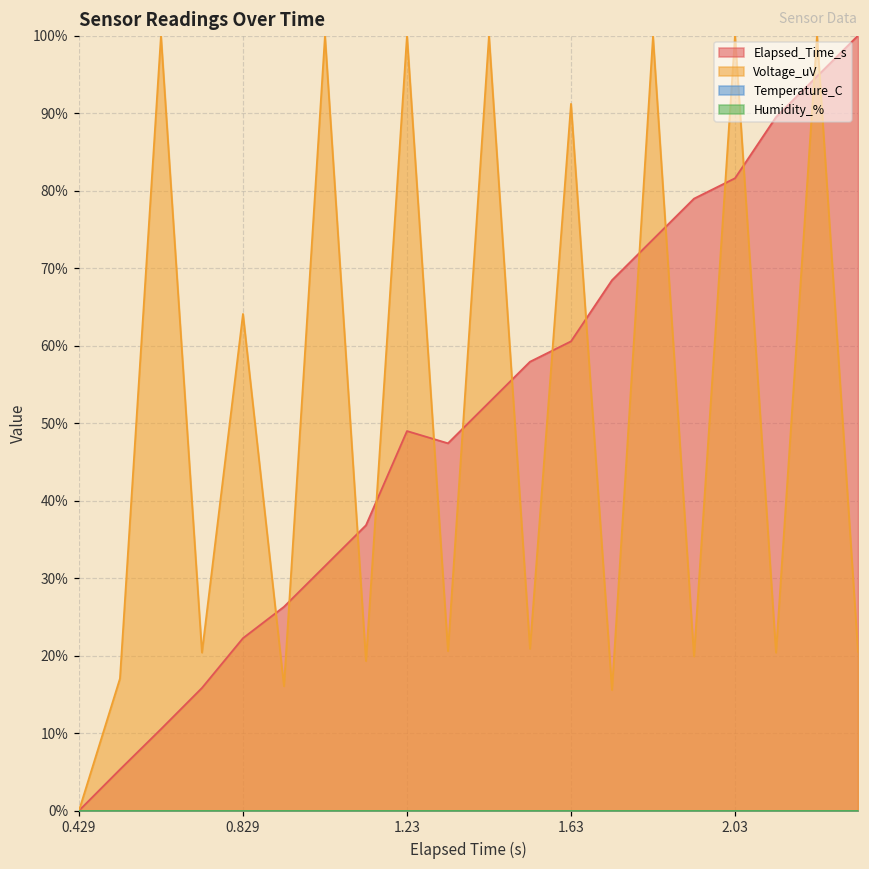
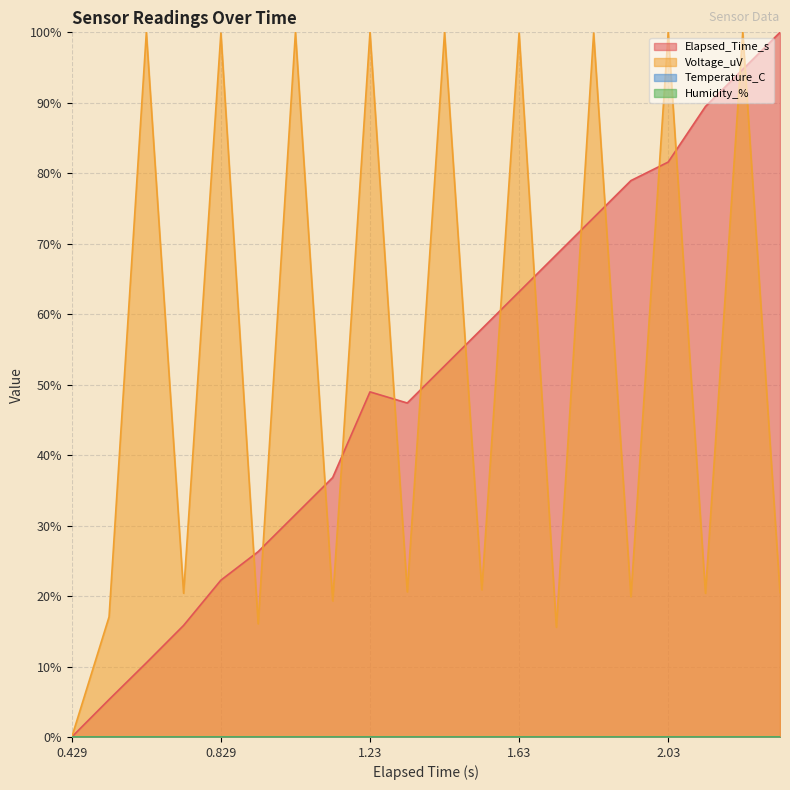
Voltage_uV, 0.829: 64% -> 100%
Elapsed_Time_s, 1.63: 61% -> 63%
Voltage_uV, 1.63: 91% -> 100%
